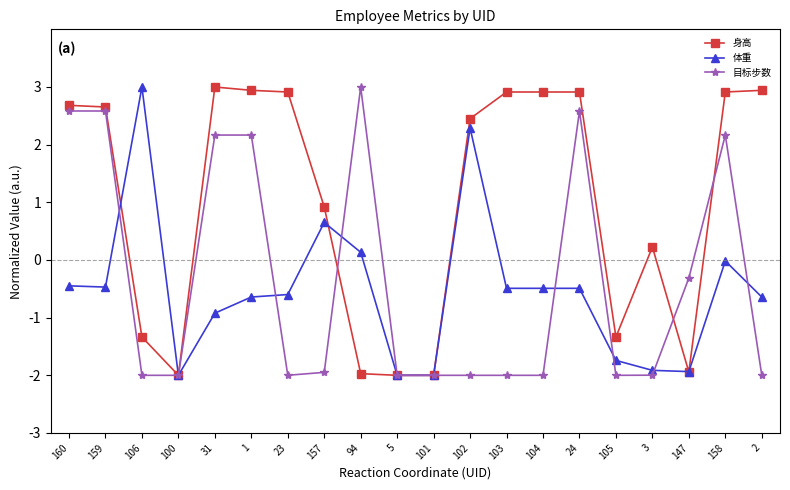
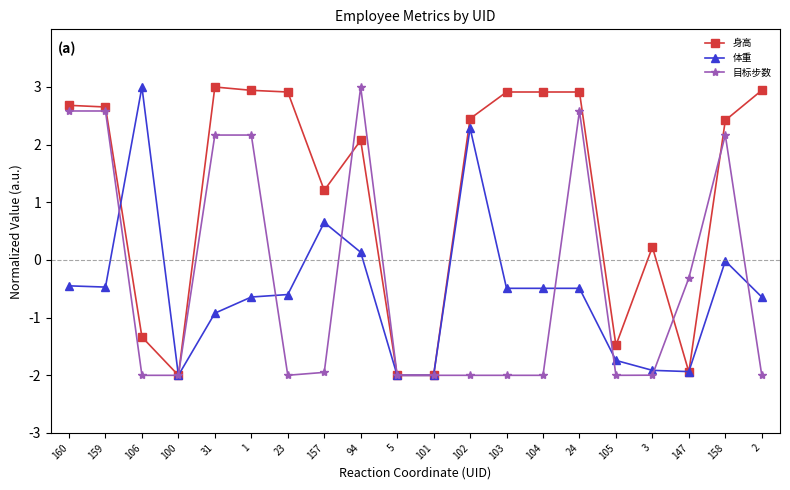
身高, 157: 0.9 -> 1.2
身高, 94: -2.0 -> 2.1
身高, 105: -1.3 -> -1.5
身高, 158: 2.9 -> 2.4
